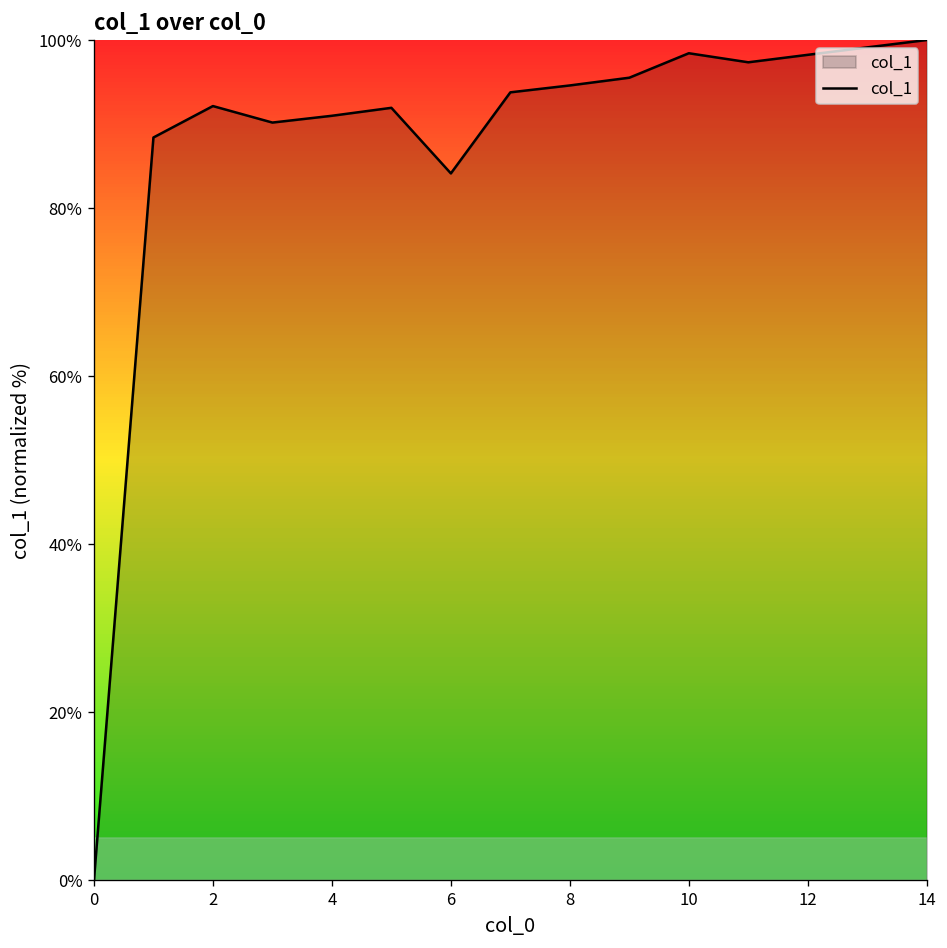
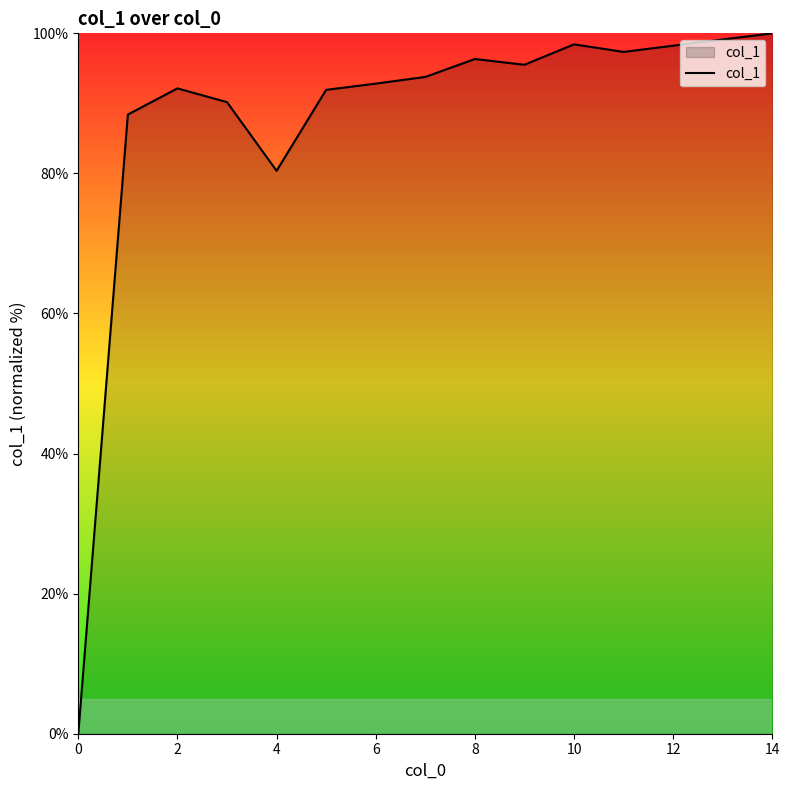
4: 91% -> 80%
6: 84% -> 93%
8: 95% -> 96%
